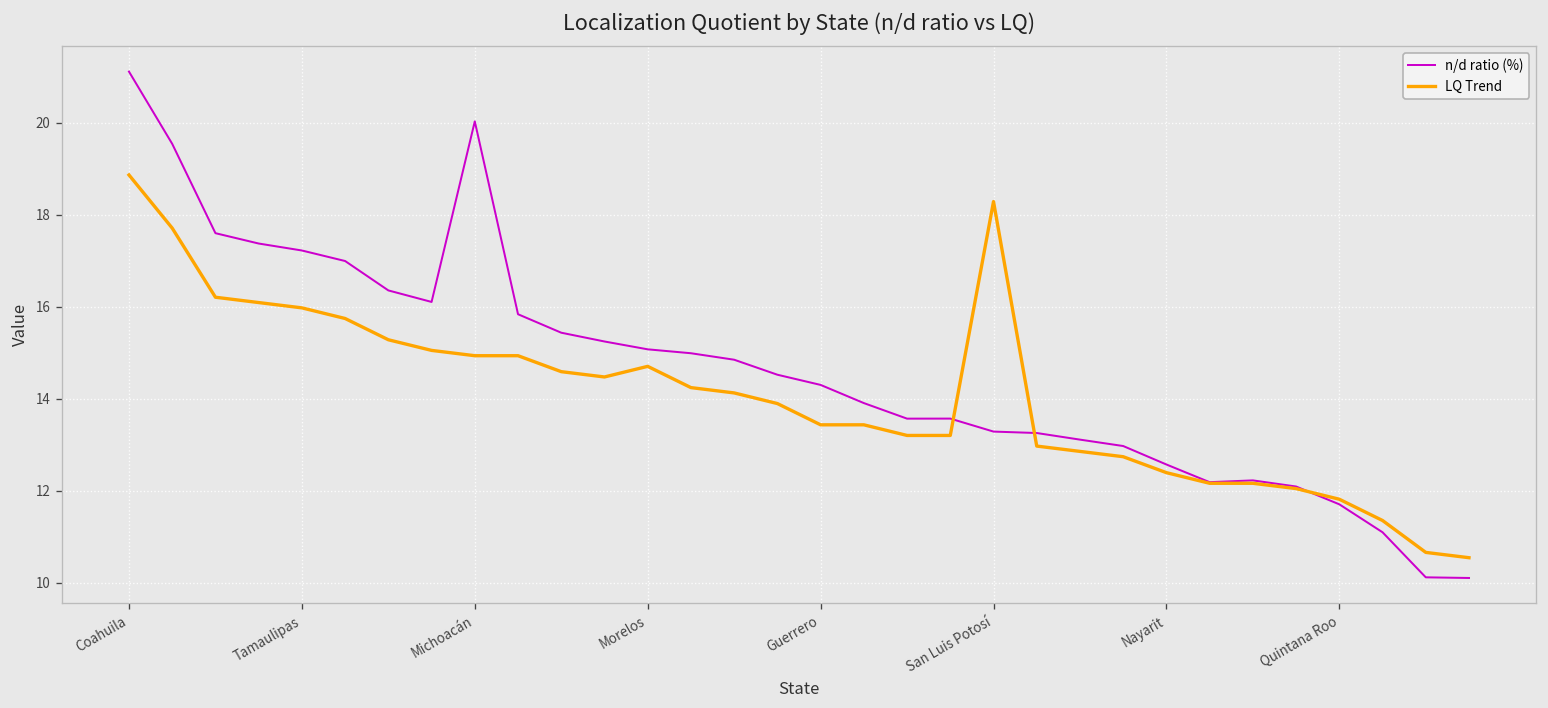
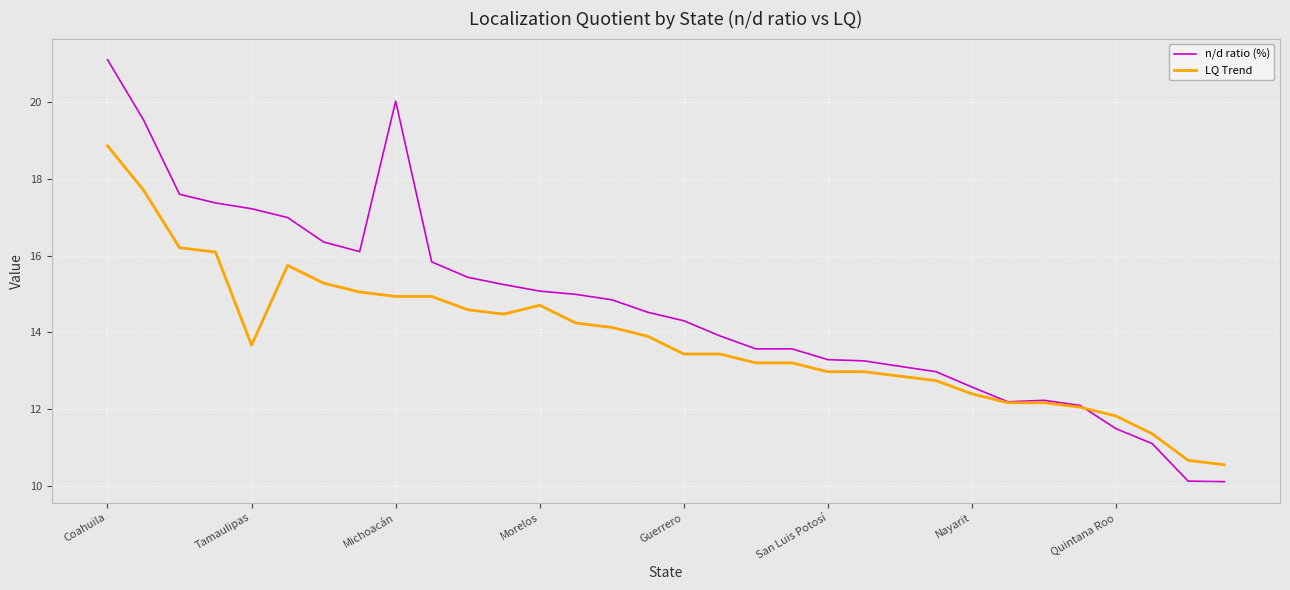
LQ Trend, Tamaulipas: 16.0 -> 13.7
LQ Trend, San Luis Potosí: 18.3 -> 13.0
n/d ratio (%), Quintana Roo: 11.7 -> 11.5
